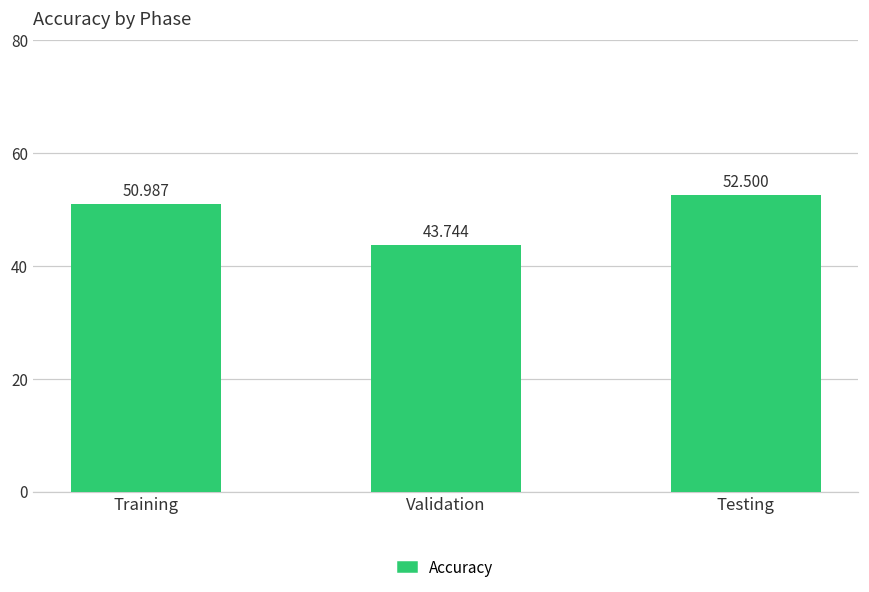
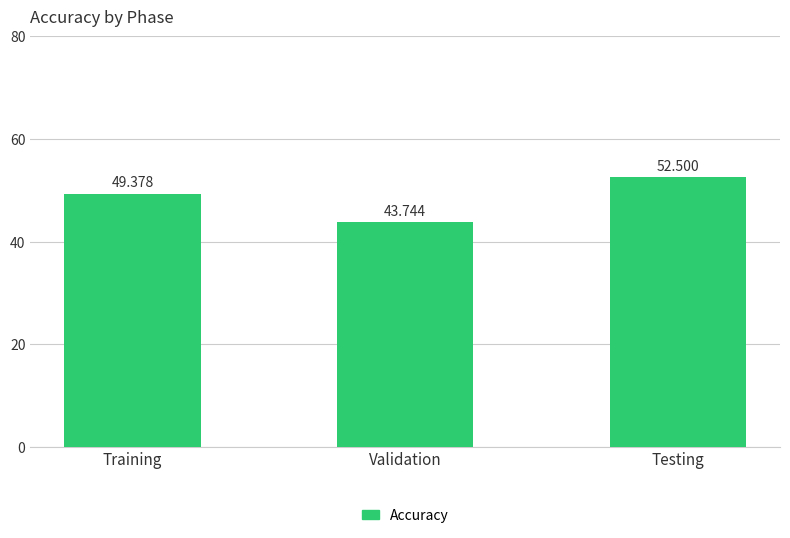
Training: 50.987 -> 49.378
